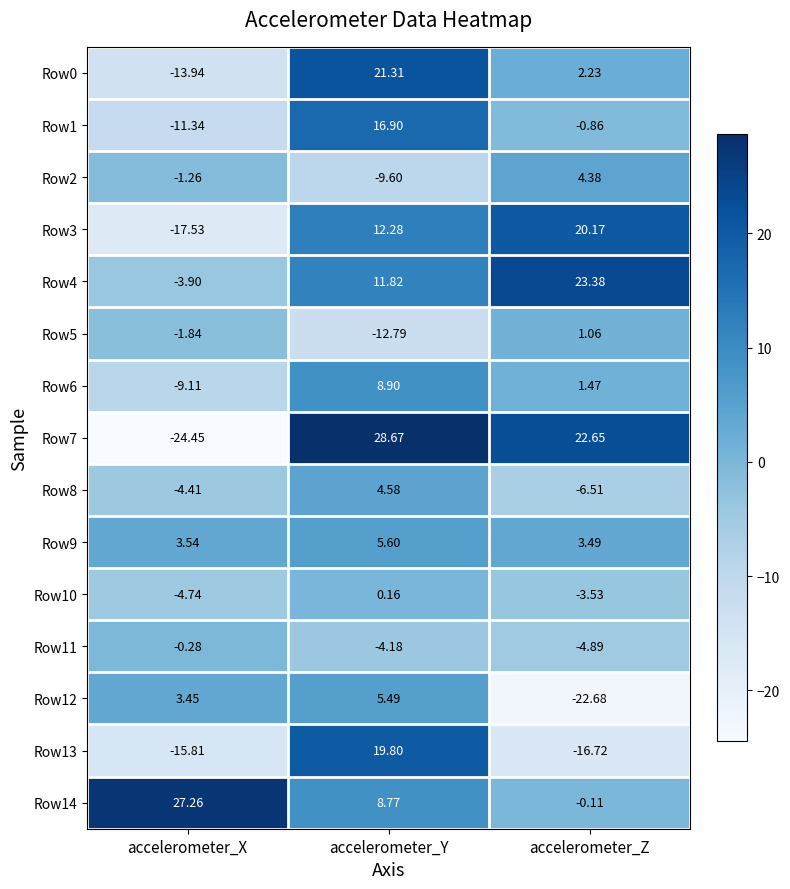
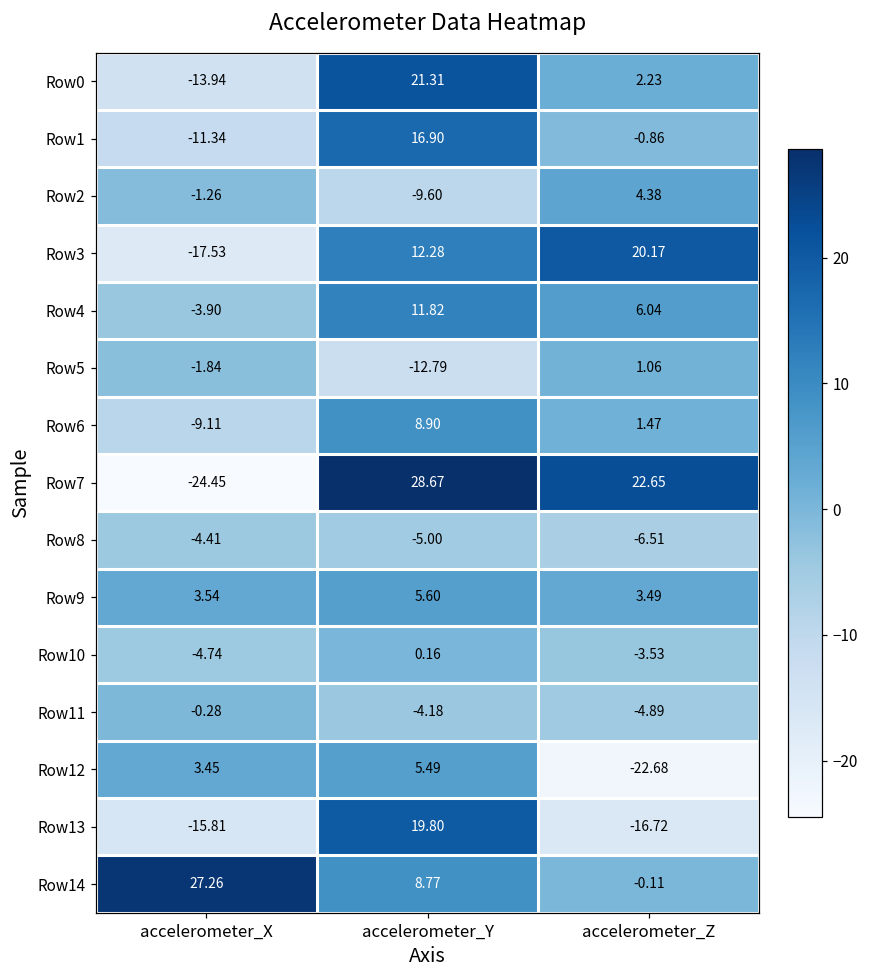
Row4, accelerometer_Z: 23.38 -> 6.04
Row8, accelerometer_Y: 4.58 -> -5.00
